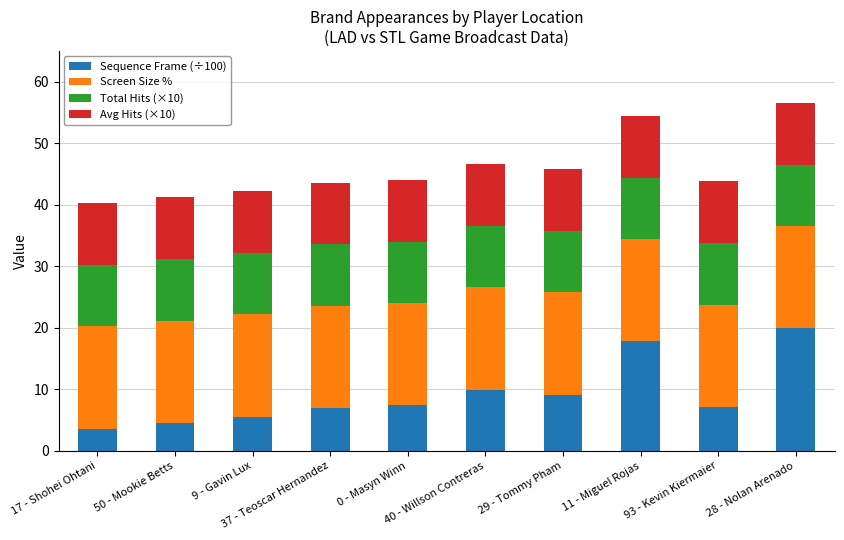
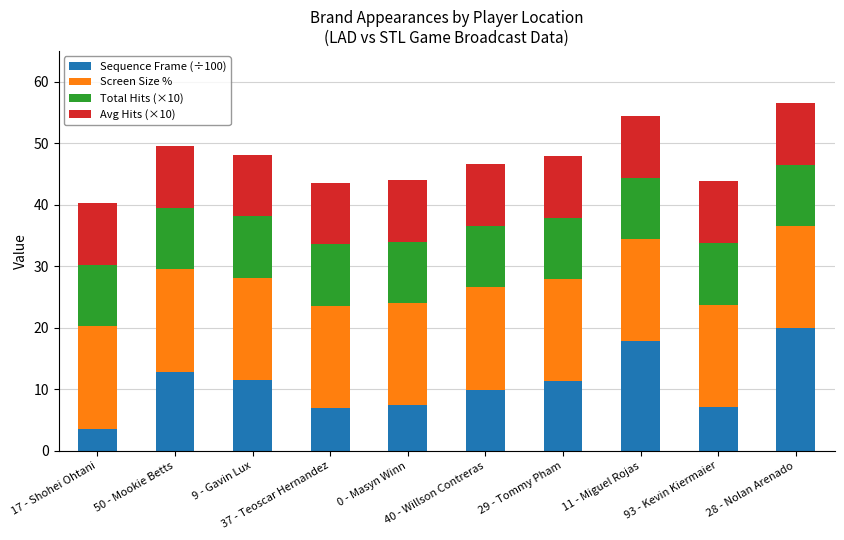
Sequence Frame (÷100), 50 - Mookie Betts: 5 -> 13
Sequence Frame (÷100), 9 - Gavin Lux: 6 -> 12
Sequence Frame (÷100), 29 - Tommy Pham: 9 -> 11
